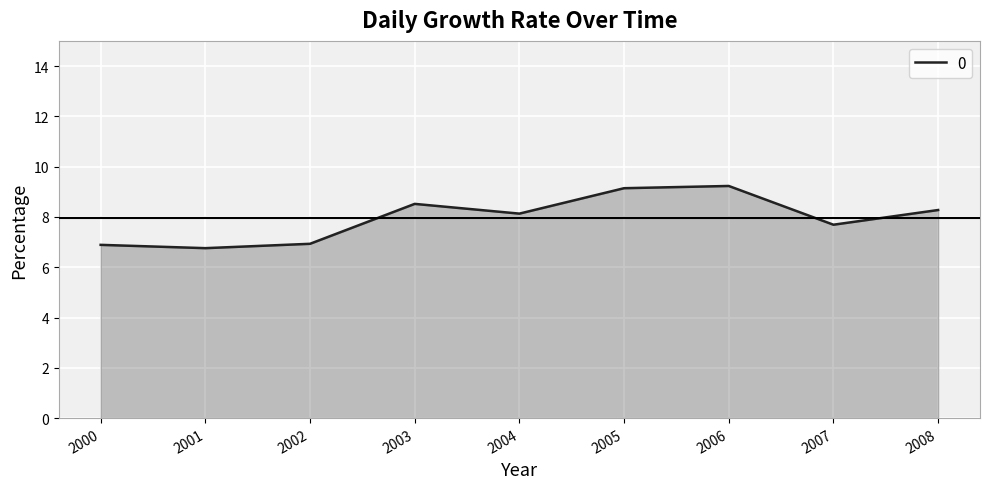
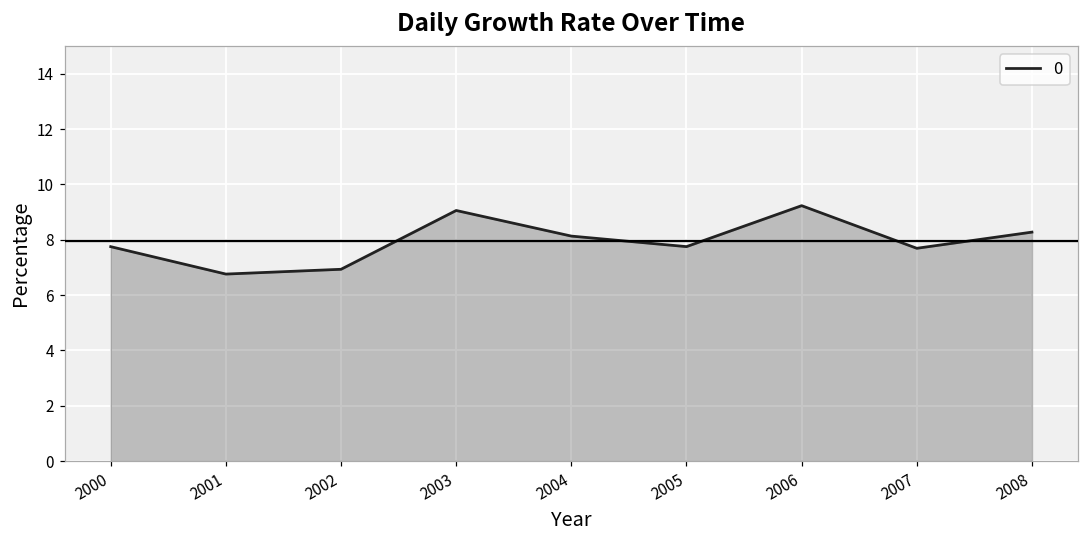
2000: 6.9 -> 7.7
2003: 8.5 -> 9.1
2005: 9.1 -> 7.8
